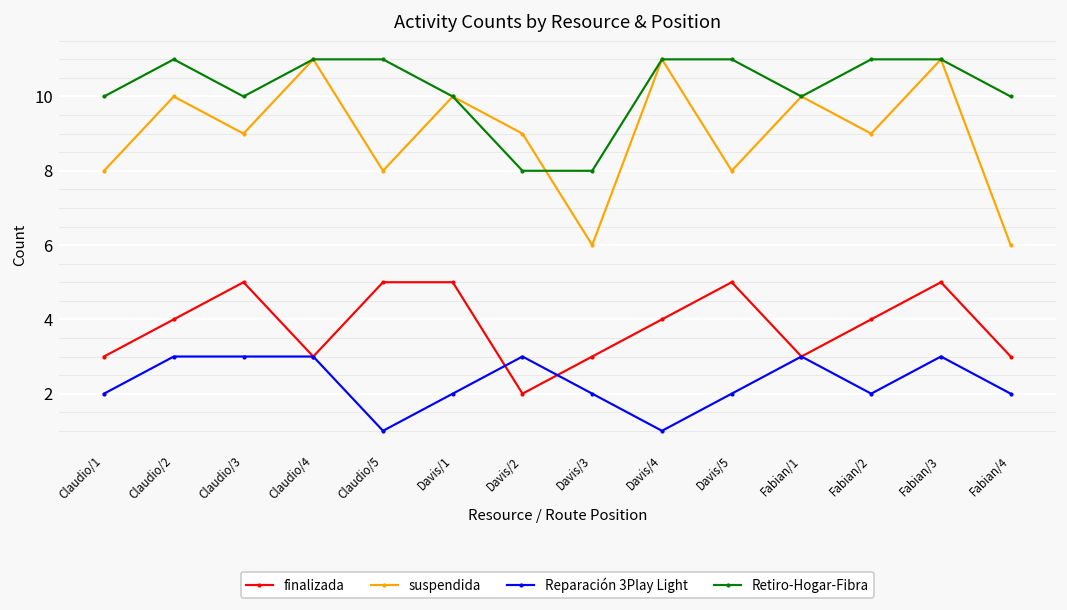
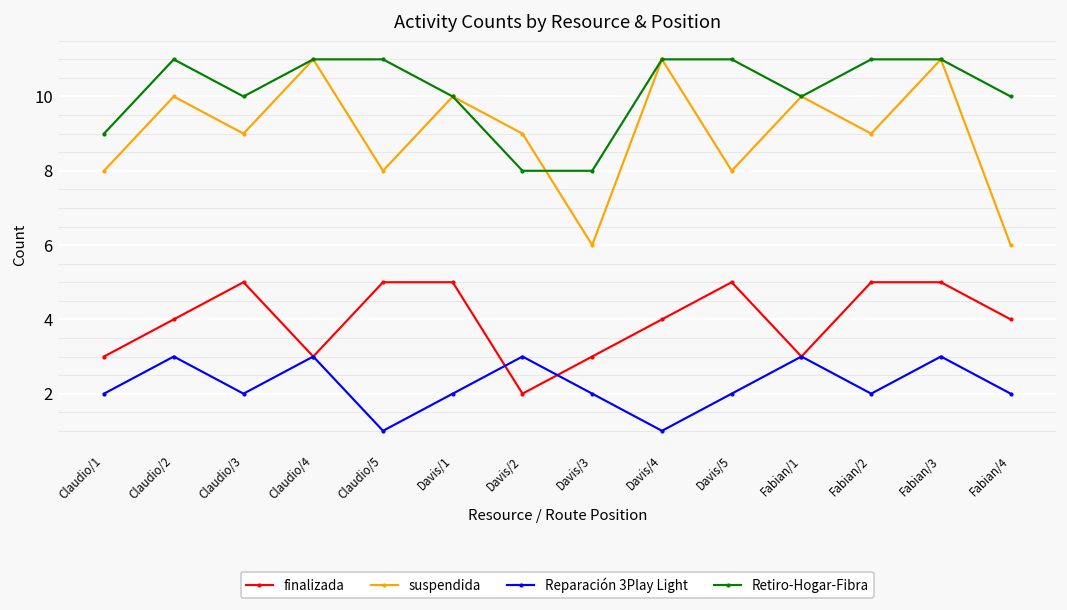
Retiro-Hogar-Fibra, Claudio/1: 10 -> 9
Reparación 3Play Light, Claudio/3: 3 -> 2
finalizada, Fabian/2: 4 -> 5
finalizada, Fabian/4: 3 -> 4
